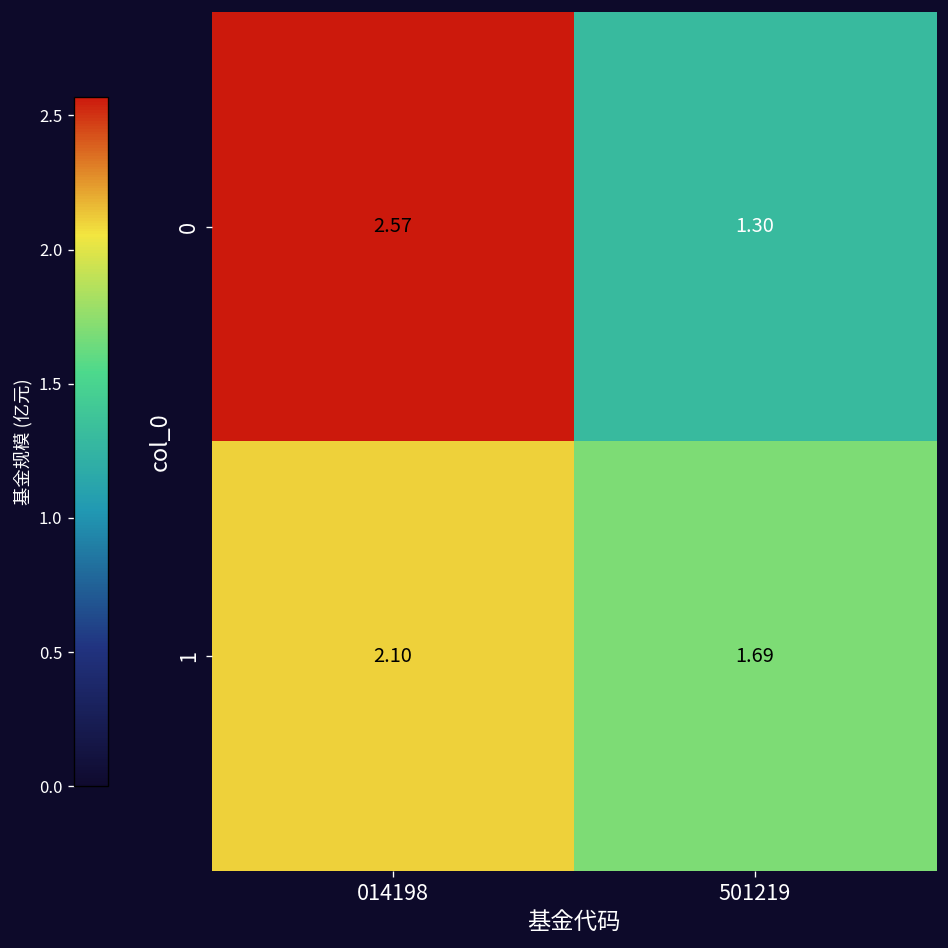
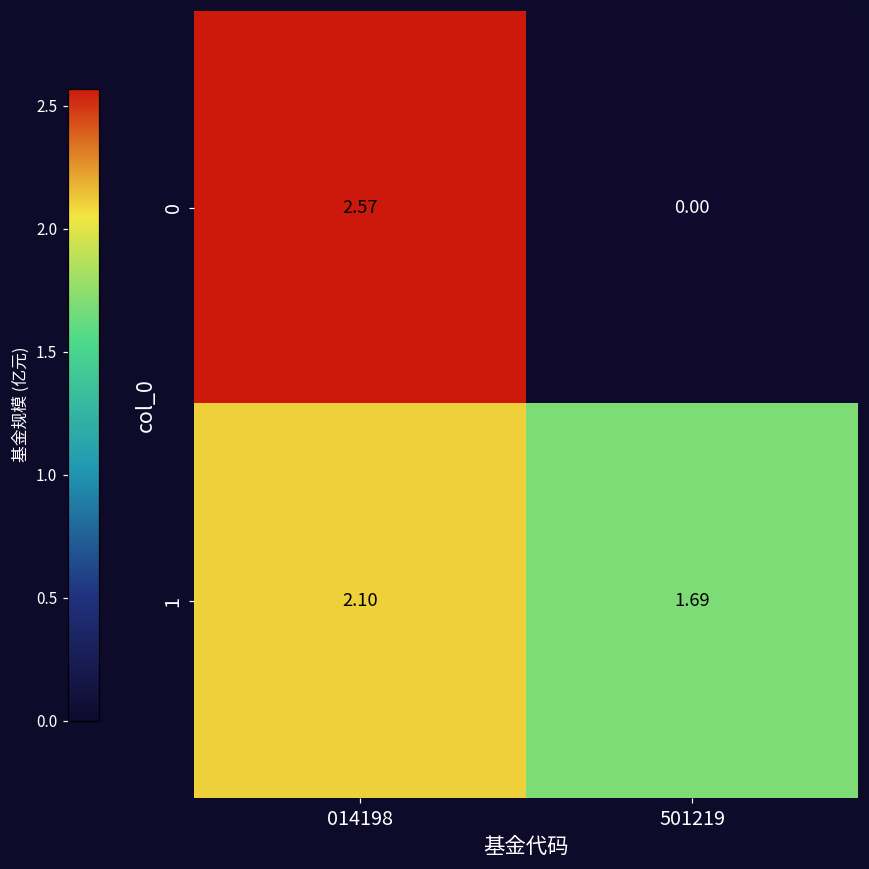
0, 501219: 1.30 -> 0.00
